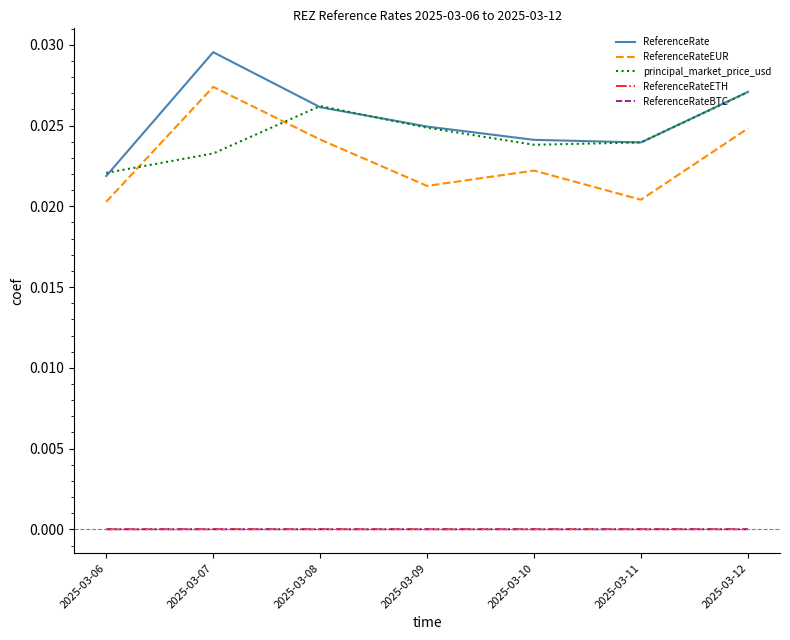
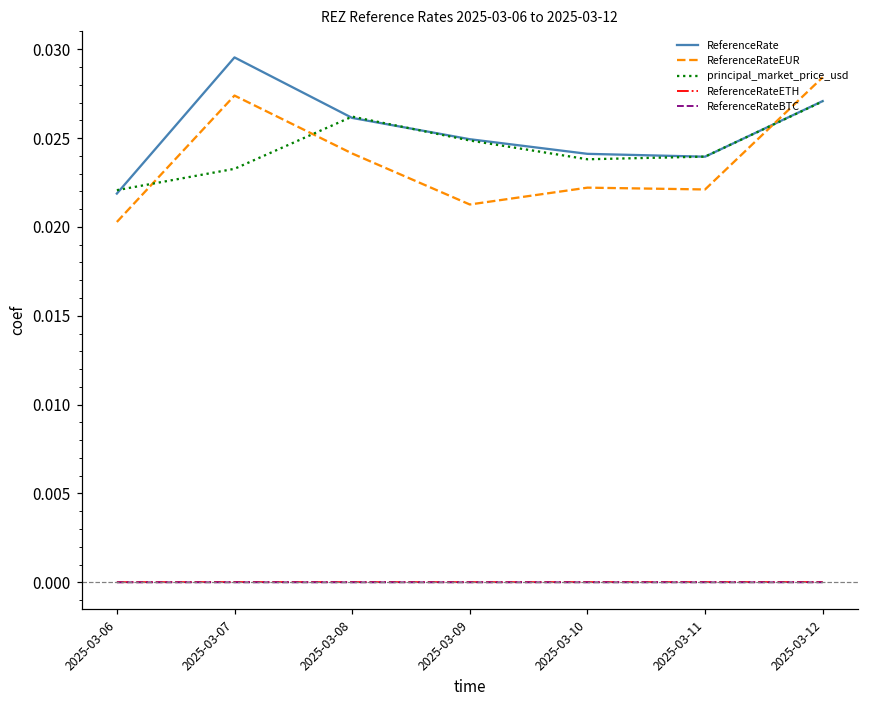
ReferenceRateEUR, 2025-03-11: 0.0204 -> 0.0221
ReferenceRateEUR, 2025-03-12: 0.0248 -> 0.0284
